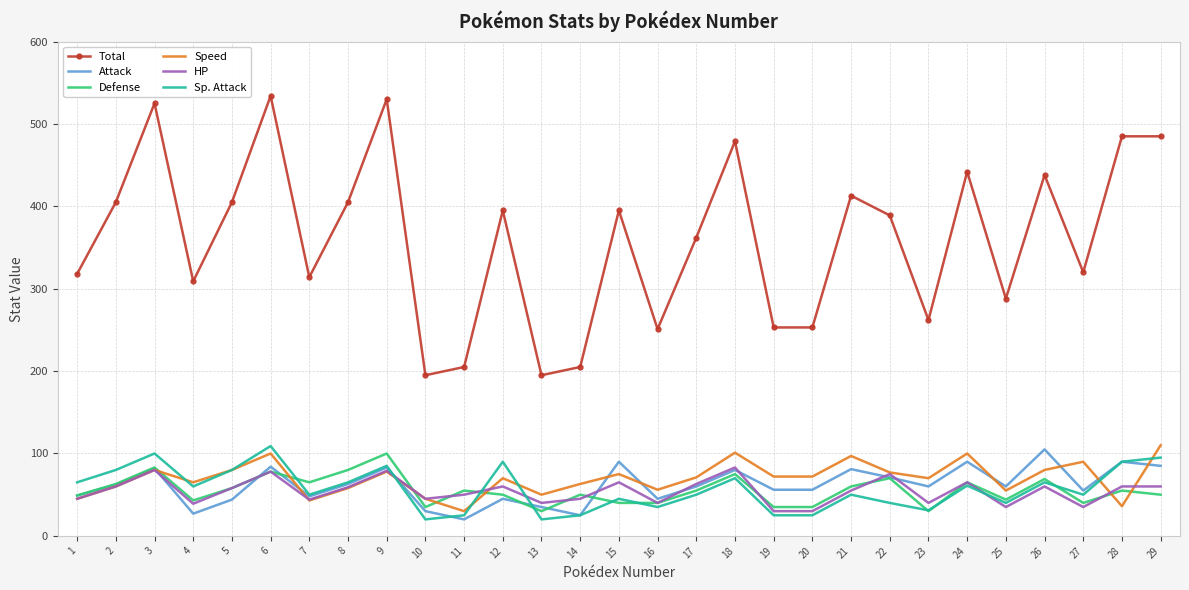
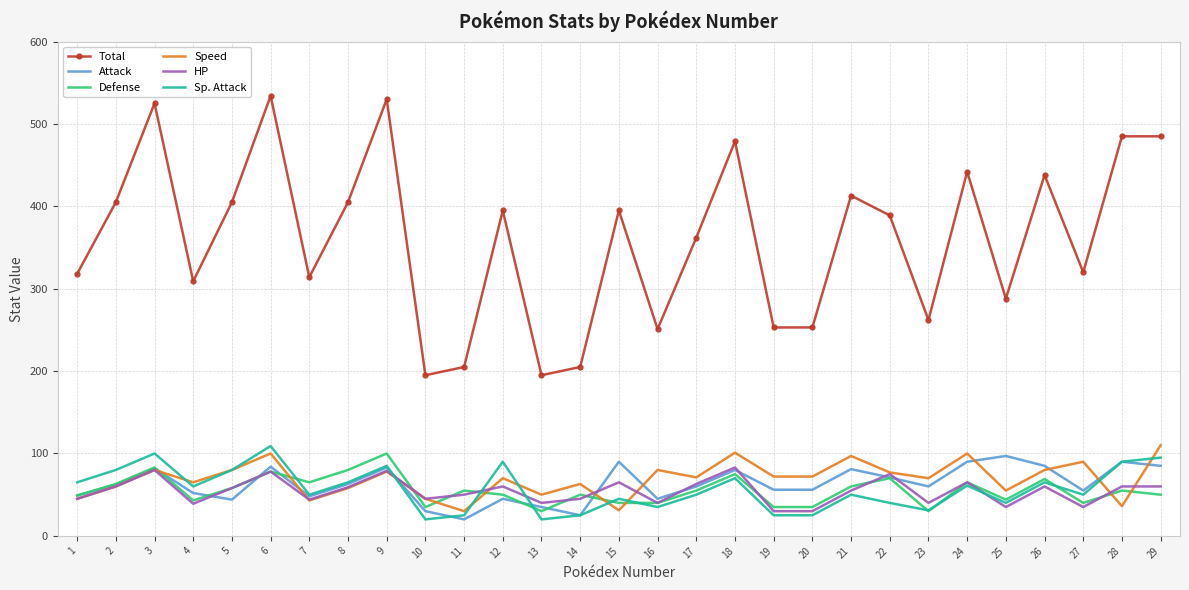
Attack, 4: 30 -> 50
Speed, 15: 80 -> 30
Speed, 16: 60 -> 80
Attack, 25: 60 -> 100
Attack, 26: 110 -> 90
